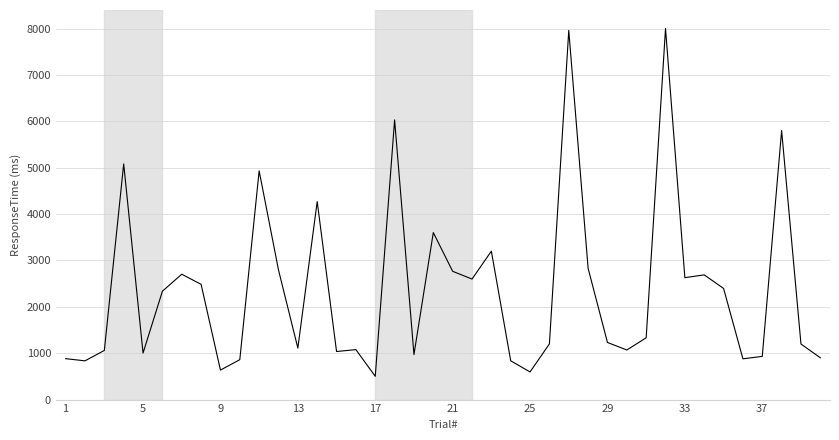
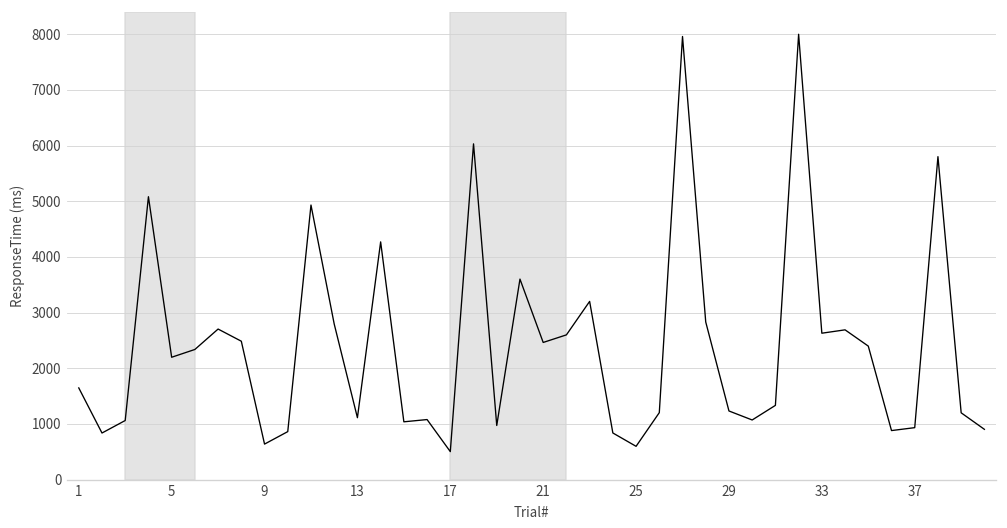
1: 900 -> 1600
5: 1000 -> 2200
21: 2800 -> 2500
